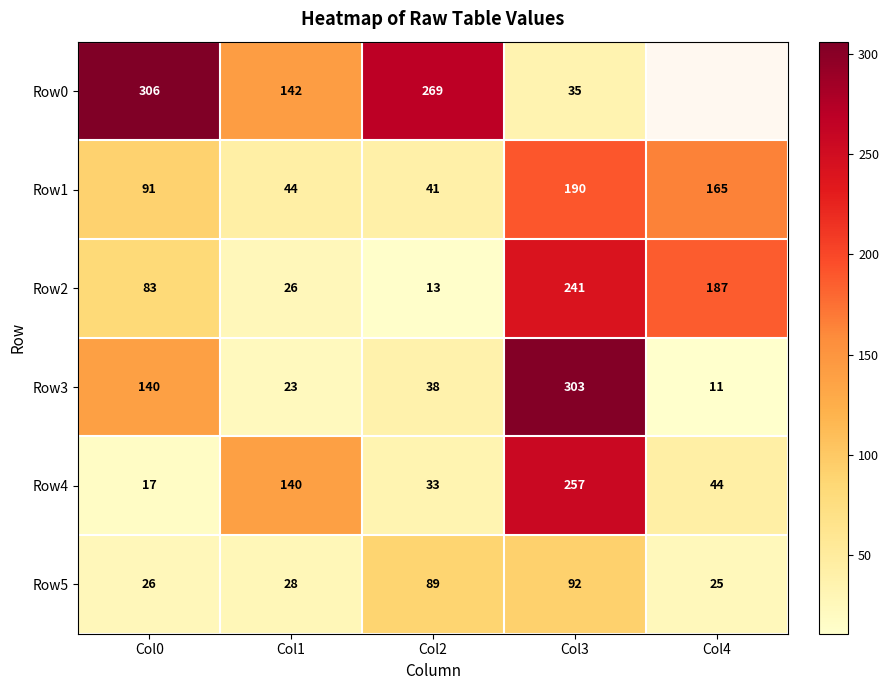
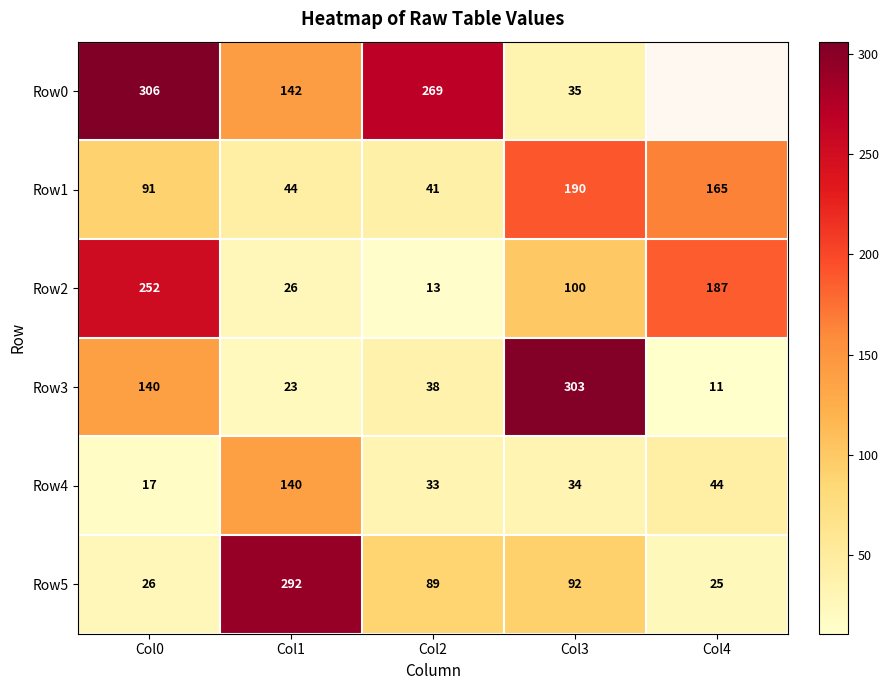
Row2, Col0: 83 -> 252
Row2, Col3: 241 -> 100
Row4, Col3: 257 -> 34
Row5, Col1: 28 -> 292
